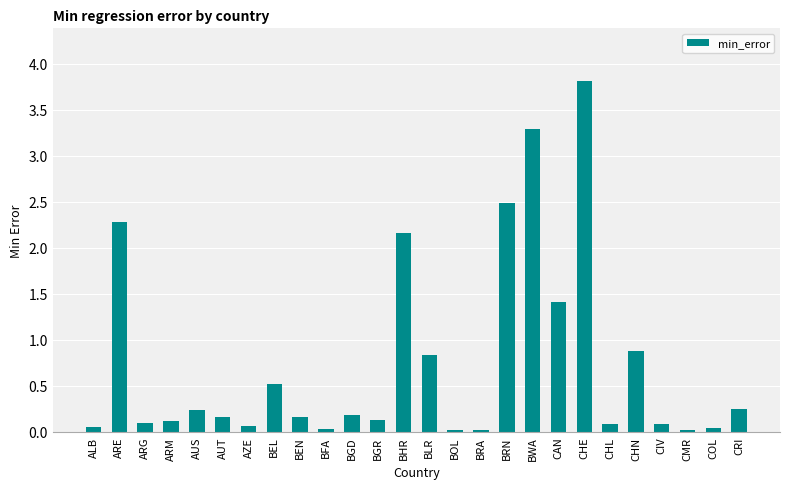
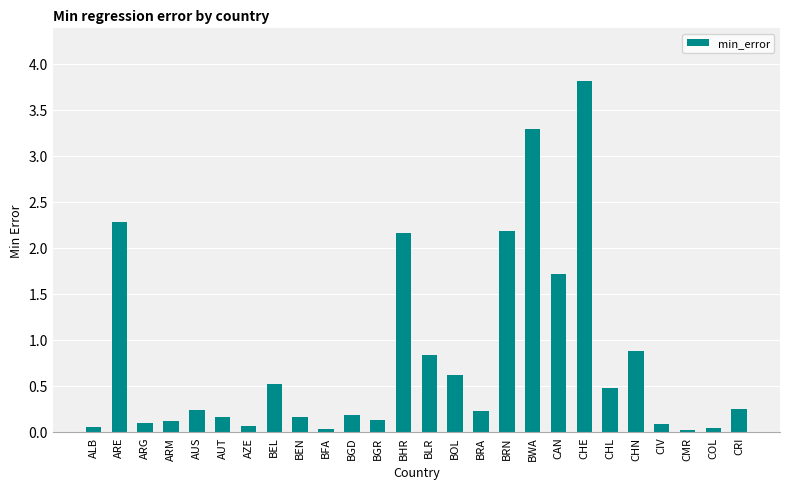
BOL: 0.0 -> 0.6
BRA: 0.0 -> 0.2
BRN: 2.5 -> 2.2
CAN: 1.4 -> 1.7
CHL: 0.1 -> 0.5
